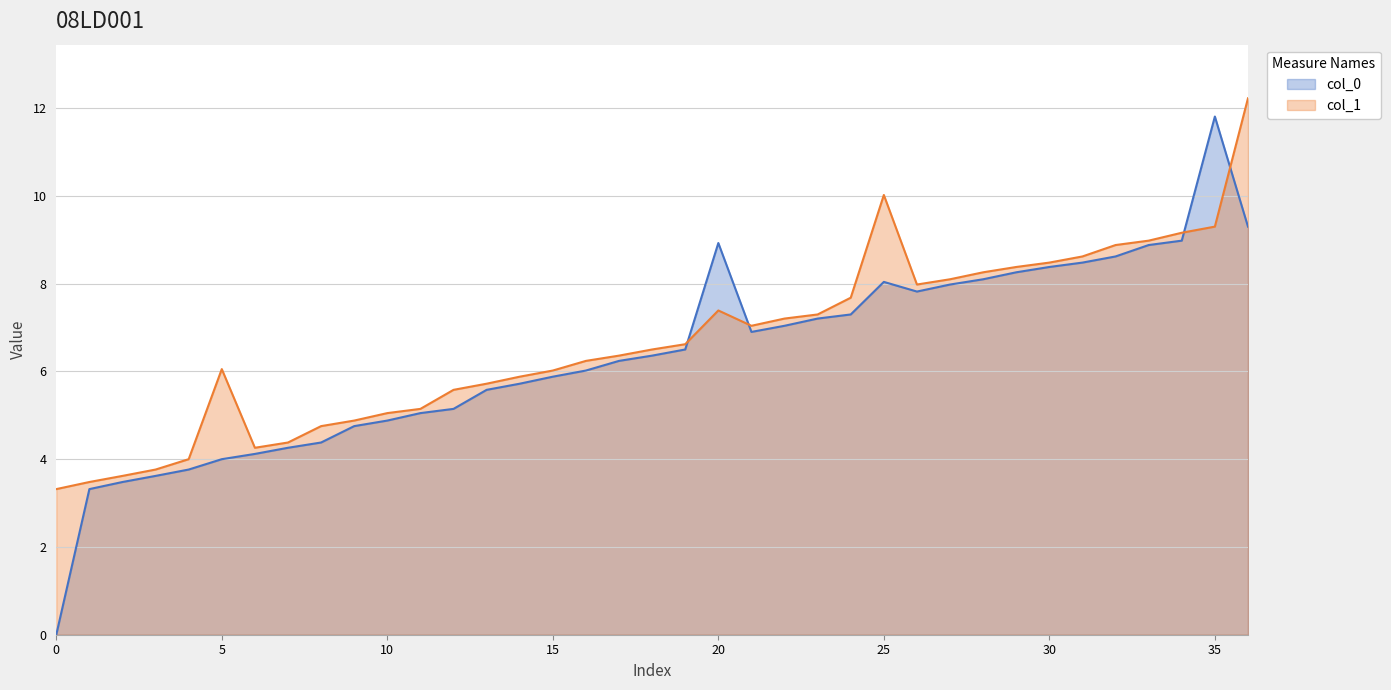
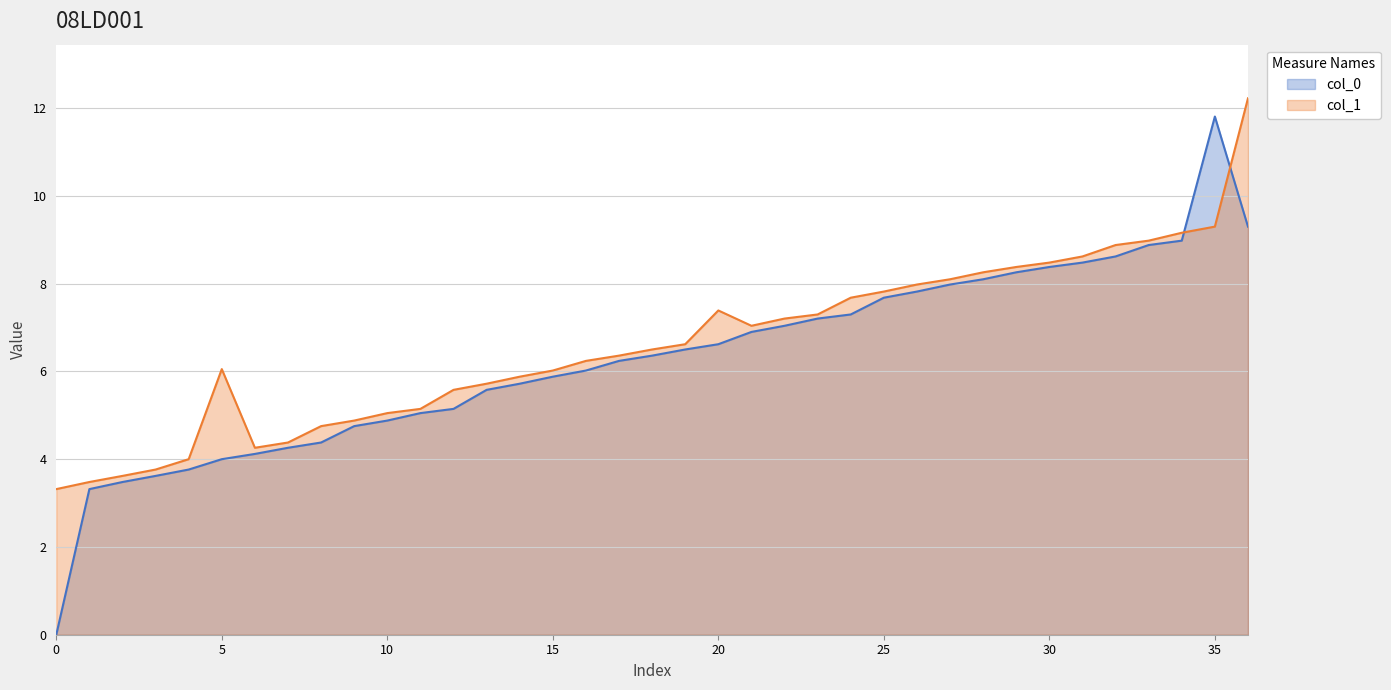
col_0, 20: 8.9 -> 6.6
col_0, 25: 8.0 -> 7.7
col_1, 25: 10.0 -> 7.8
